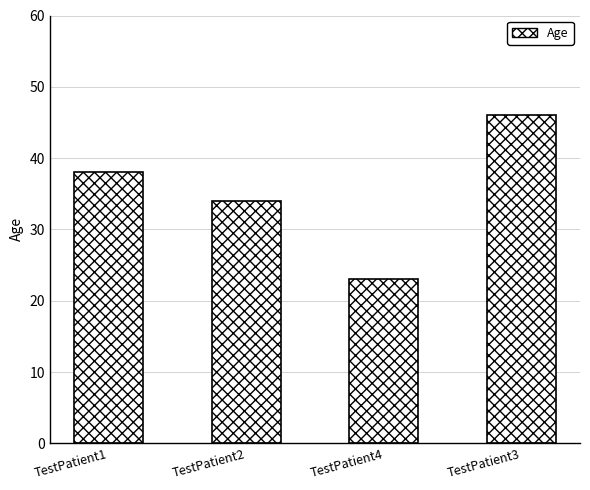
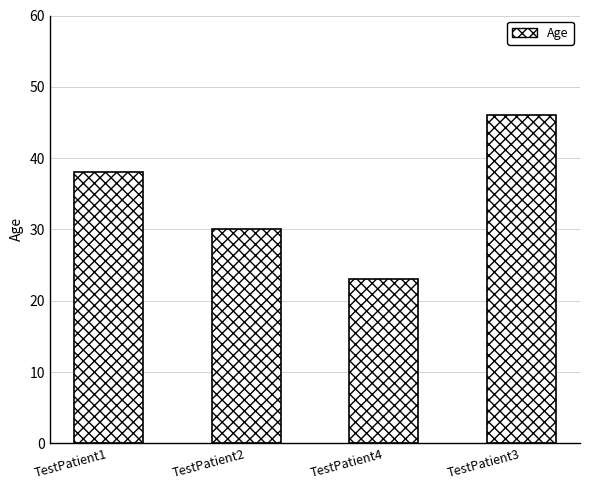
TestPatient2: 34 -> 30
